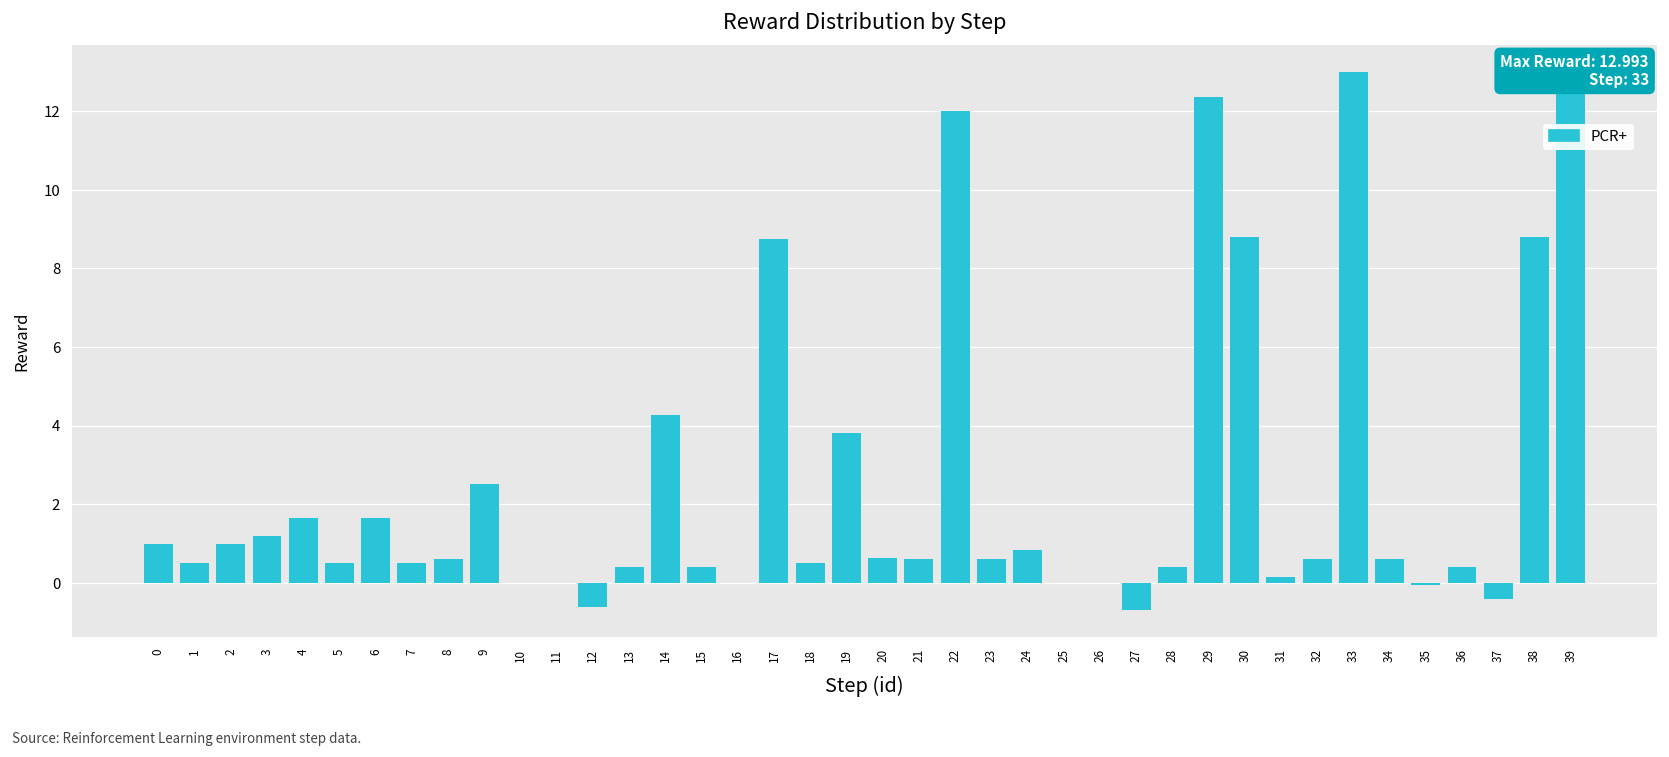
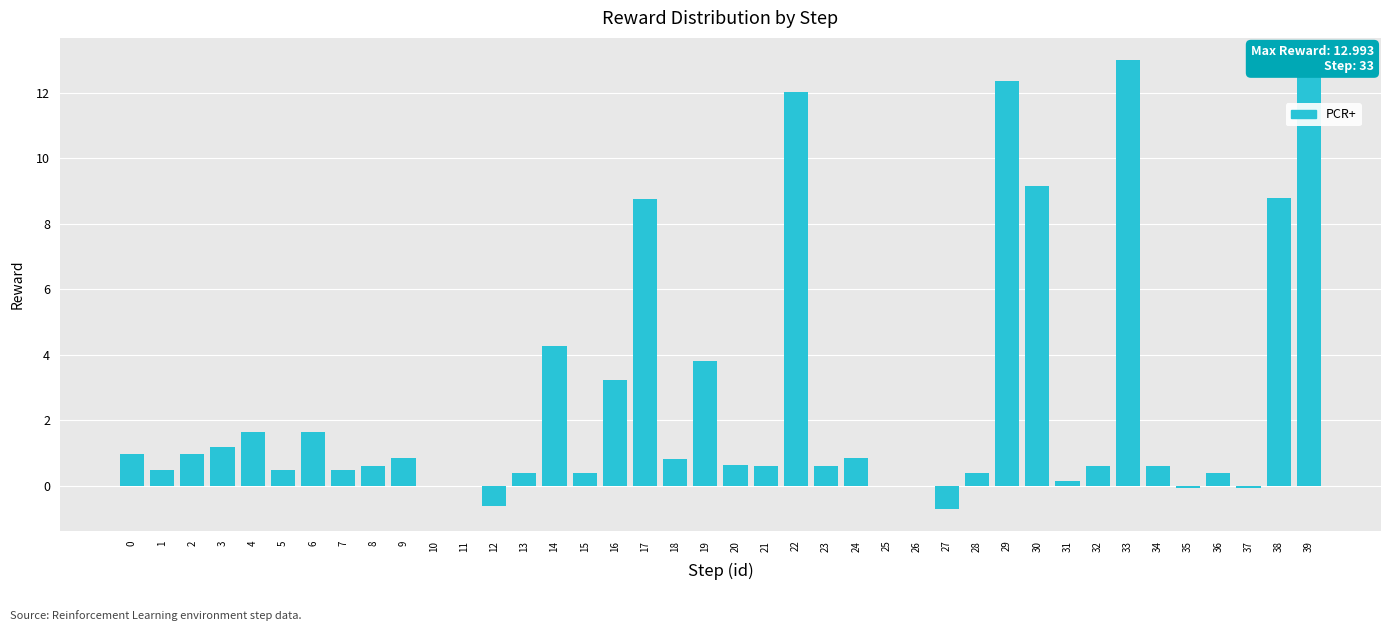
9: 2.5 -> 0.9
16: 0.0 -> 3.2
18: 0.5 -> 0.8
30: 8.8 -> 9.2
37: -0.4 -> 0.0
